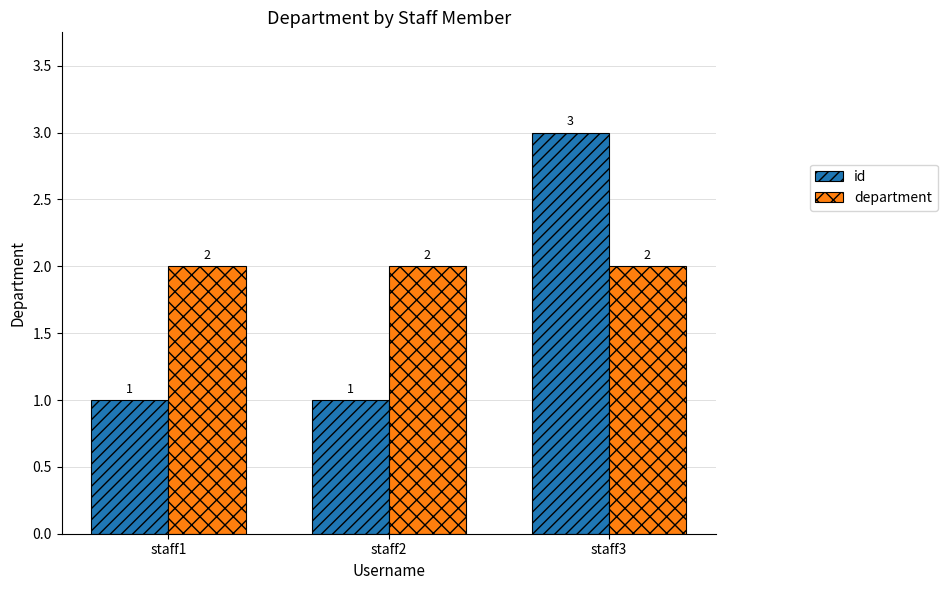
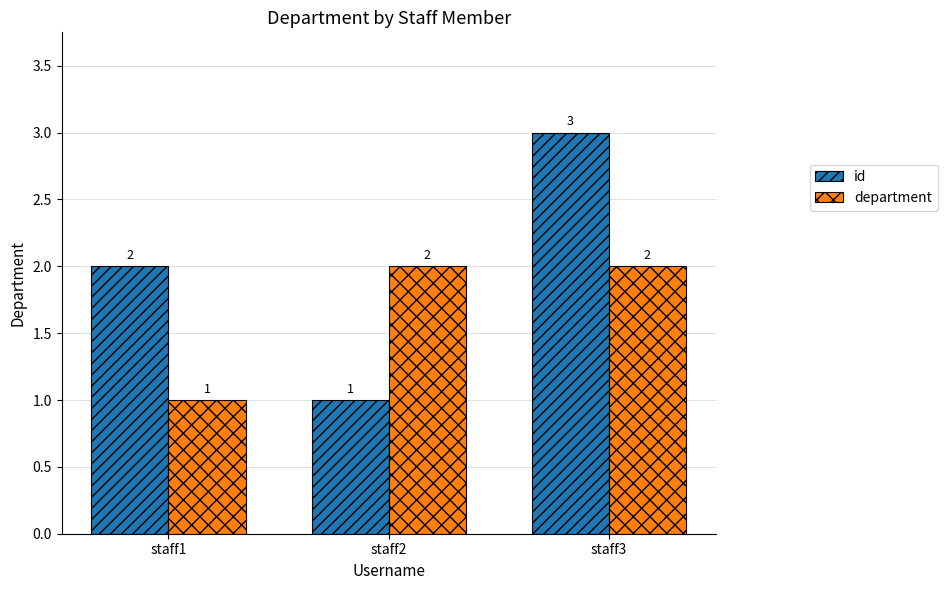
id, staff1: 1 -> 2
department, staff1: 2 -> 1
